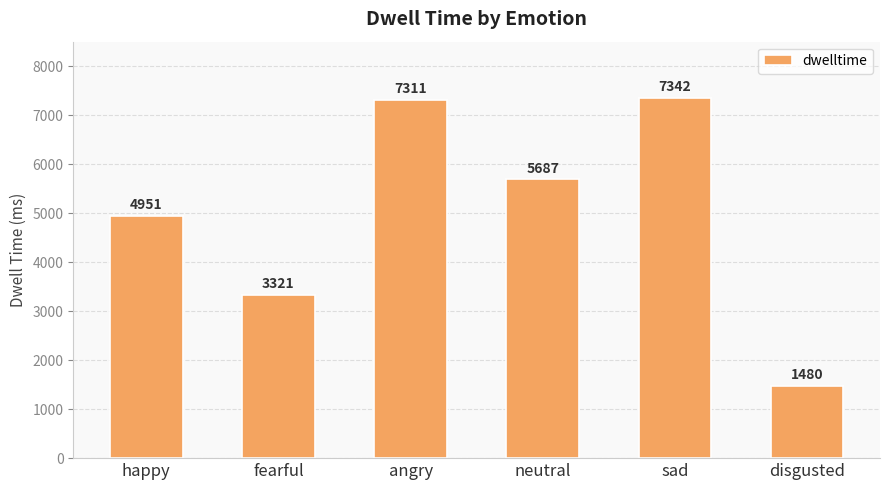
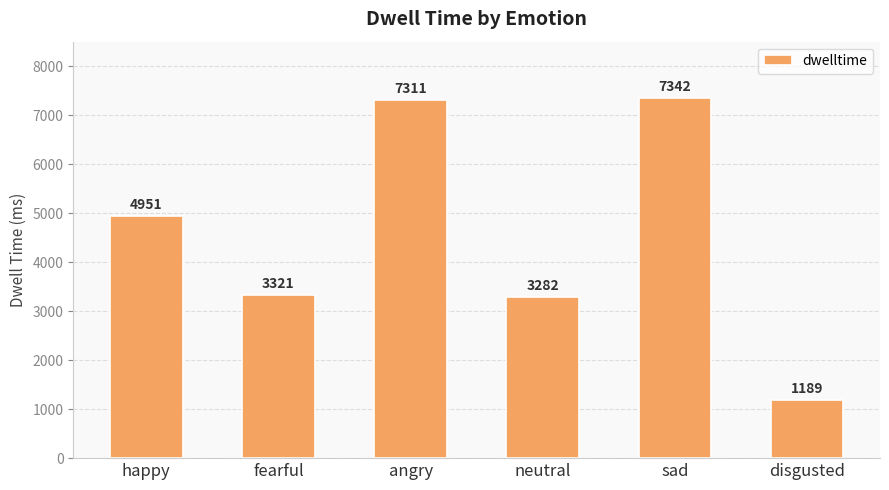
neutral: 5687 -> 3282
disgusted: 1480 -> 1189
